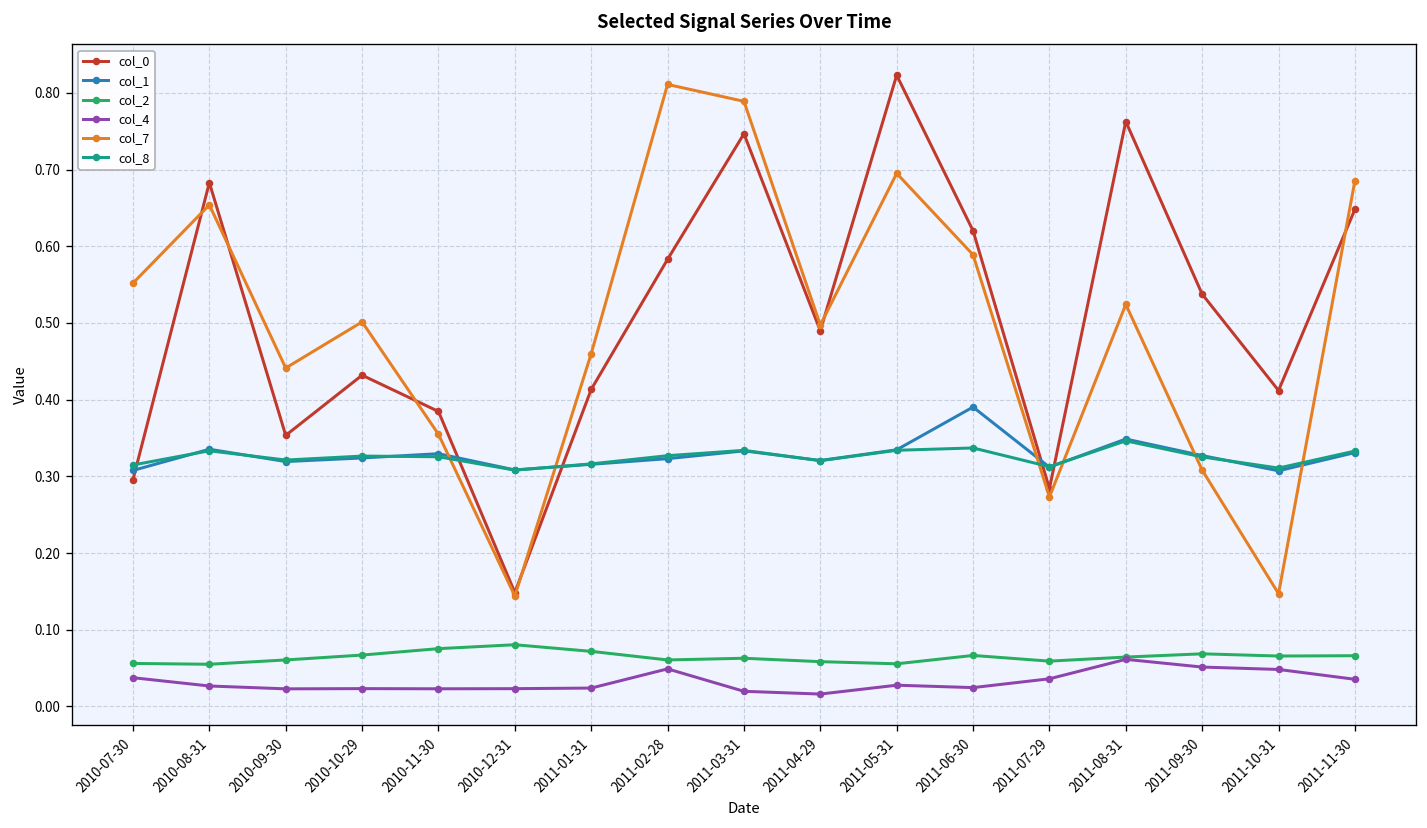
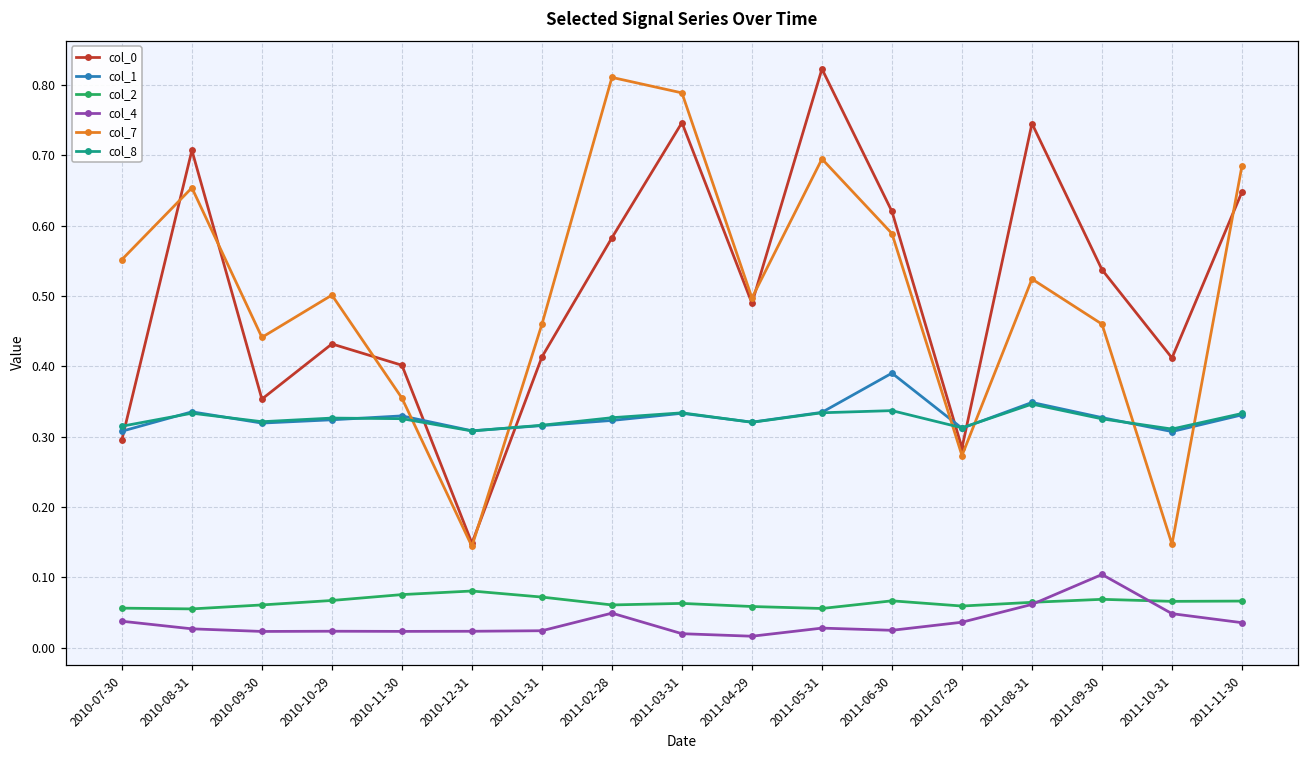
col_0, 2010-08-31: 0.68 -> 0.71
col_0, 2010-11-30: 0.38 -> 0.40
col_0, 2011-08-31: 0.76 -> 0.75
col_4, 2011-09-30: 0.05 -> 0.10
col_7, 2011-09-30: 0.31 -> 0.46
